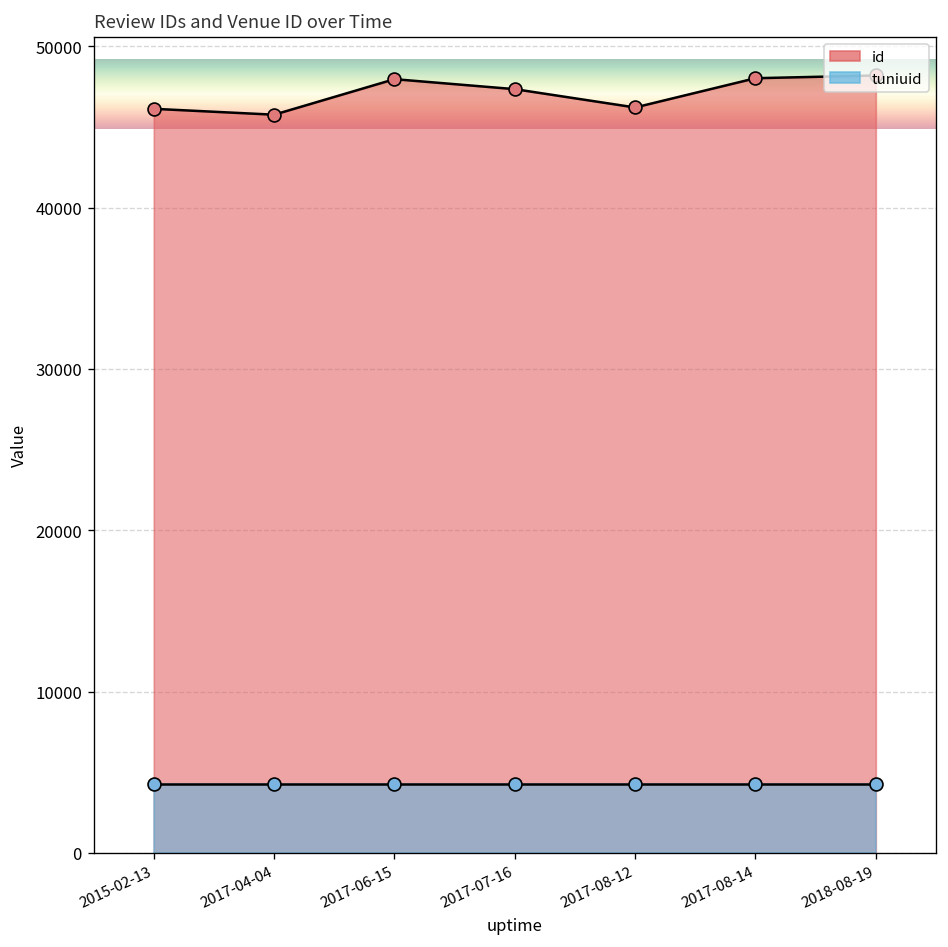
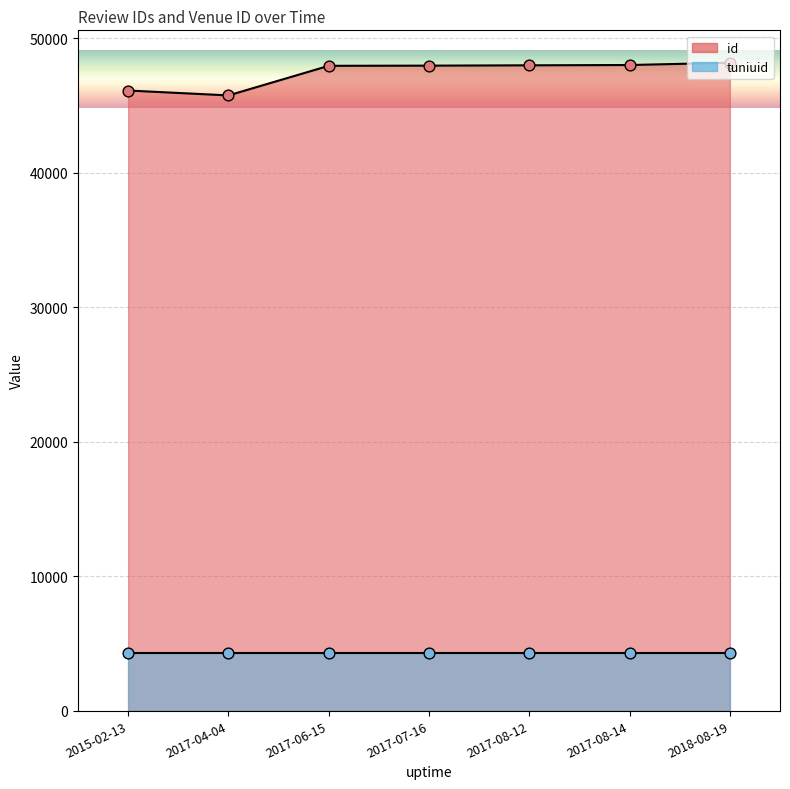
id, 2017-07-16: 47300 -> 48000
id, 2017-08-12: 46200 -> 48000
